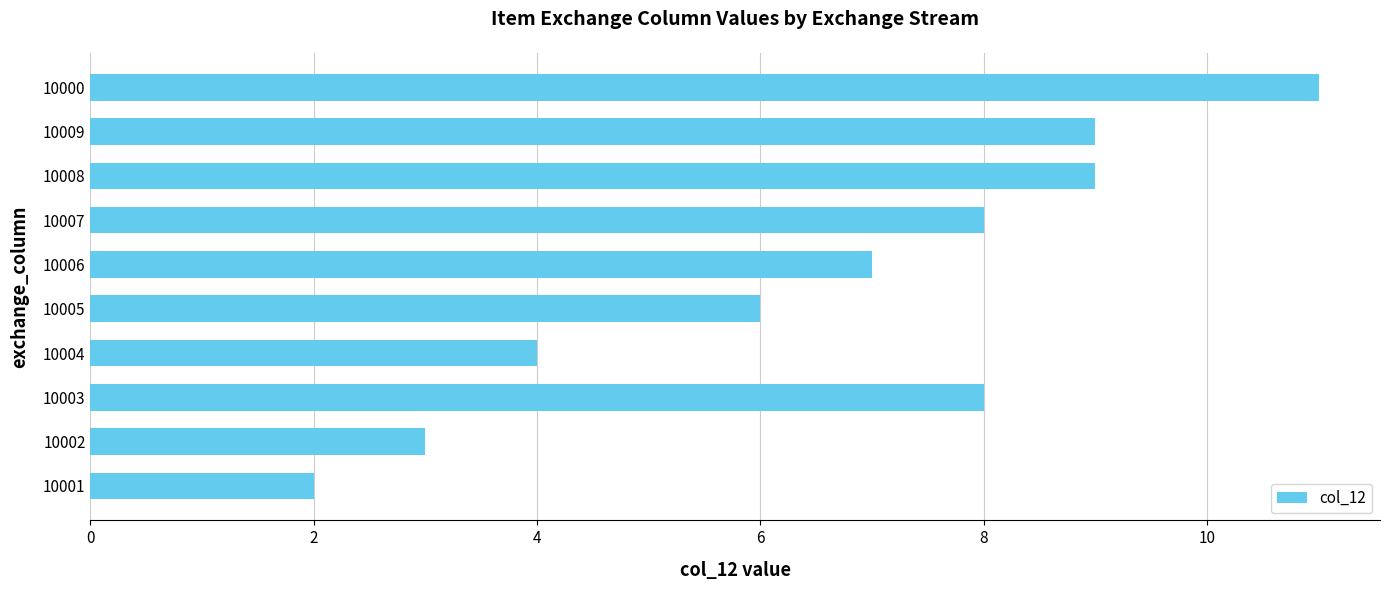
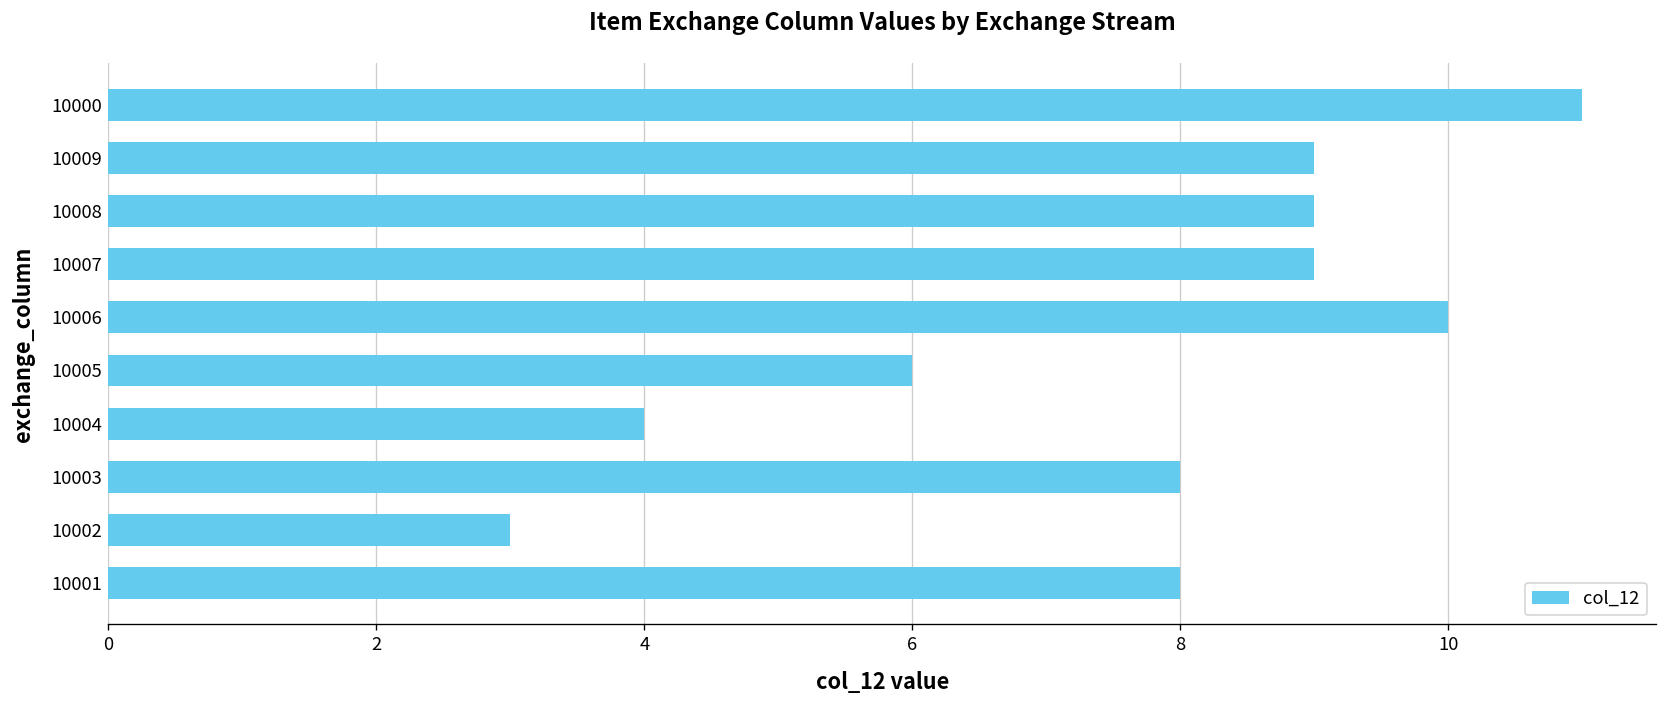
10007: 8 -> 9
10006: 7 -> 10
10001: 2 -> 8
